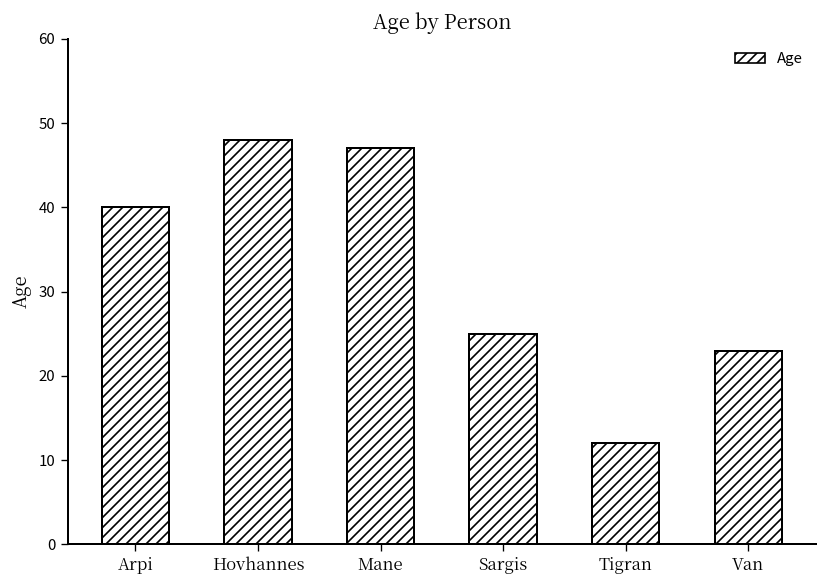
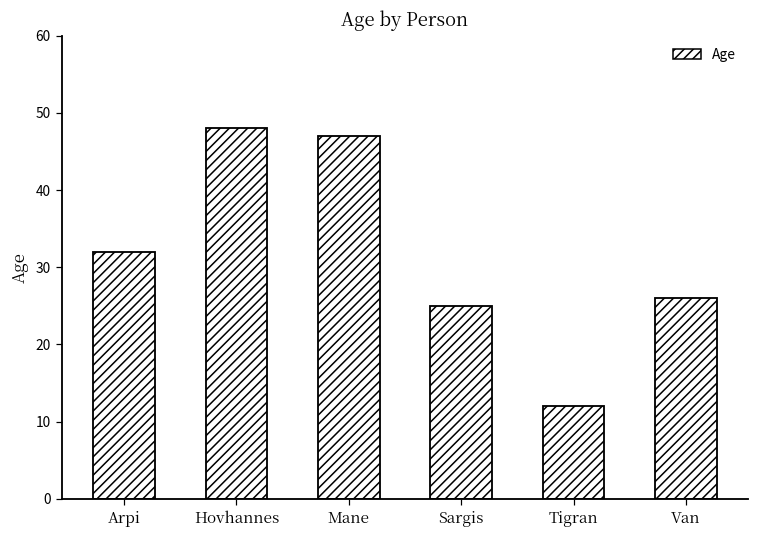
Arpi: 40 -> 32
Van: 23 -> 26
